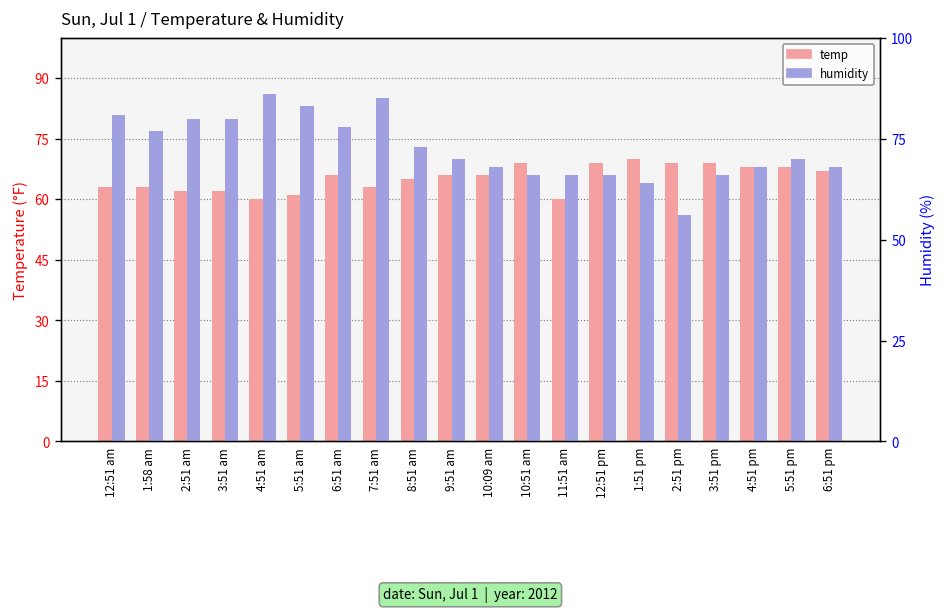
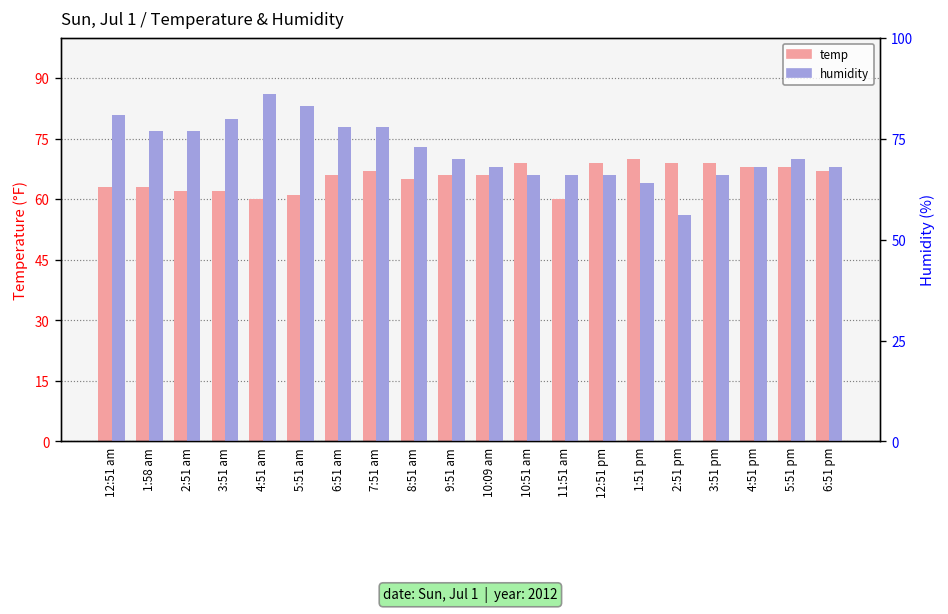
temp, 7:51 am: 63 -> 67
humidity, 2:51 am: 80 -> 77
humidity, 7:51 am: 85 -> 78
